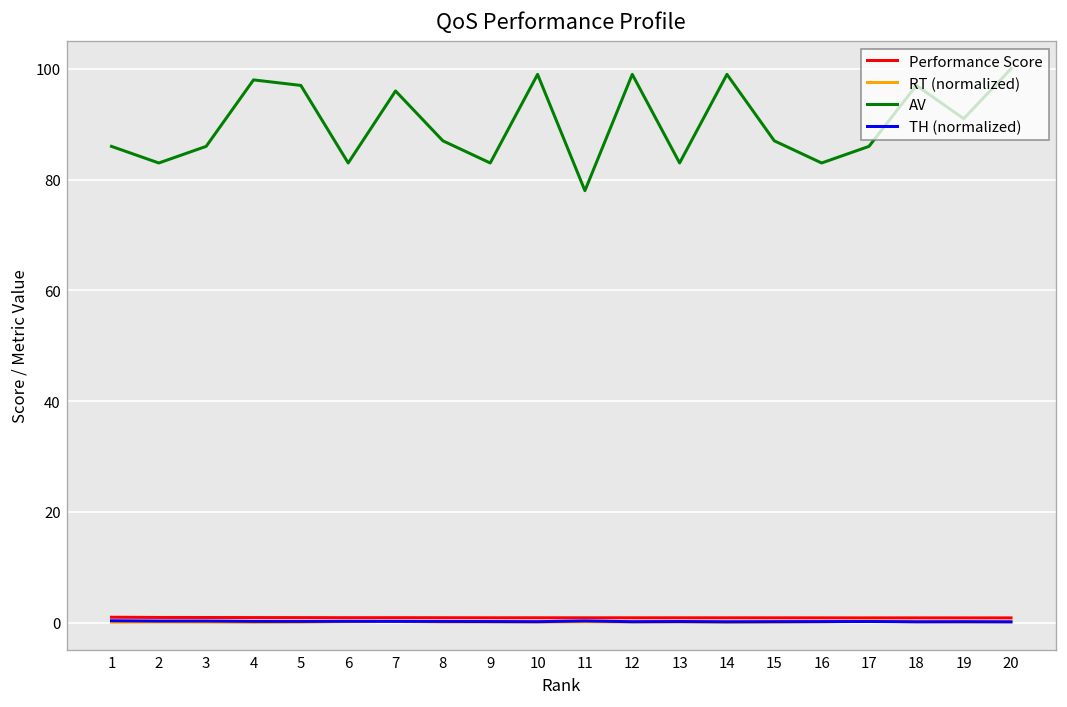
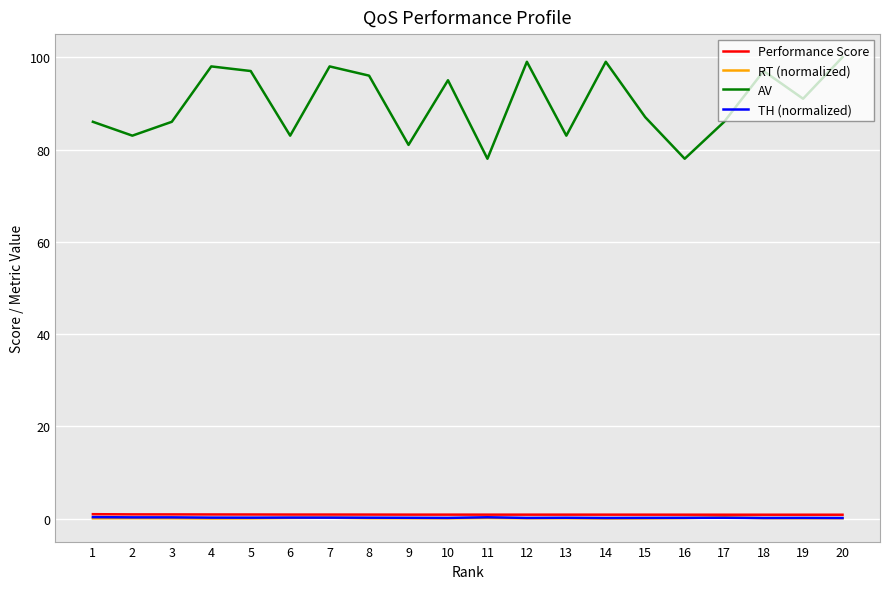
AV, 7: 96 -> 98
AV, 8: 87 -> 96
AV, 9: 83 -> 81
AV, 10: 99 -> 95
AV, 16: 83 -> 78
